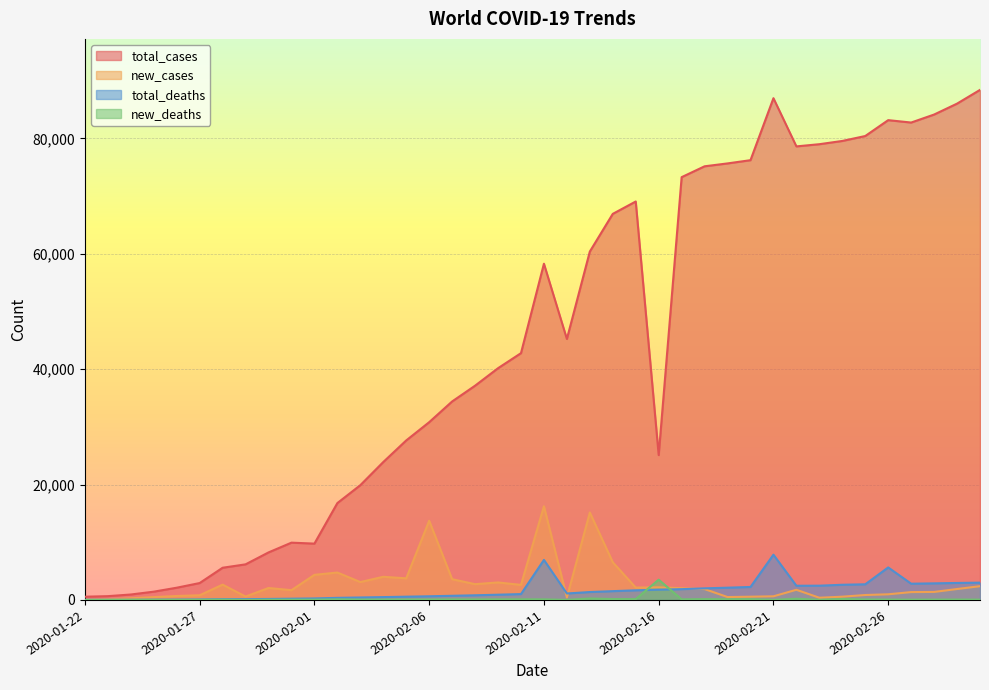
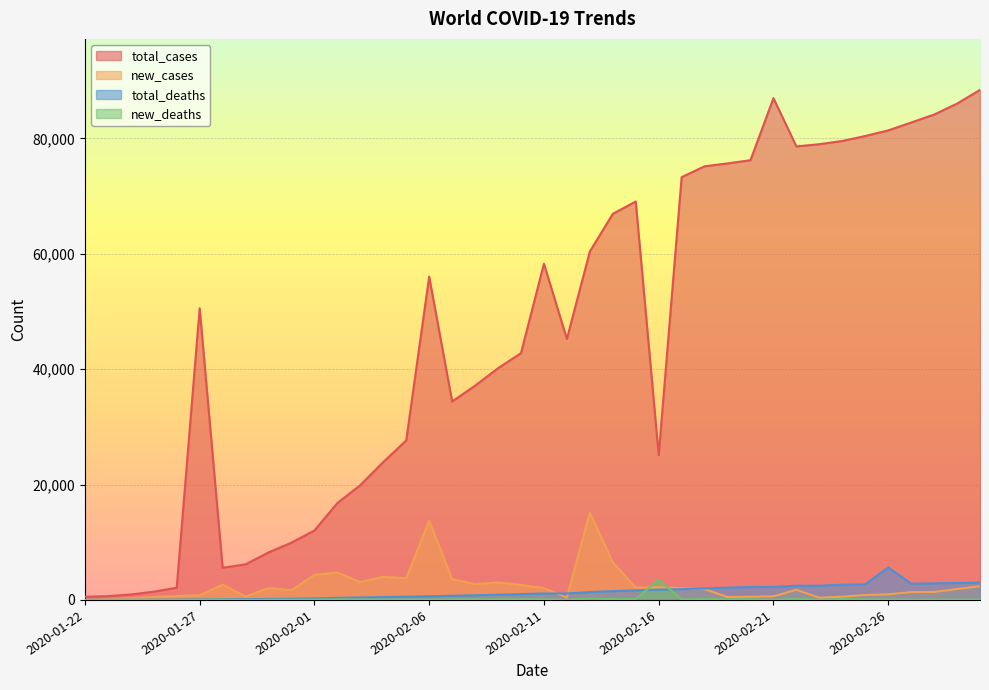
total_cases, 2020-01-27: 3,000 -> 51,000
total_cases, 2020-02-01: 10,000 -> 12,000
total_cases, 2020-02-06: 31,000 -> 56,000
new_cases, 2020-02-11: 16,000 -> 2,000
total_deaths, 2020-02-11: 7,000 -> 1,000
total_deaths, 2020-02-21: 8,000 -> 2,000
total_cases, 2020-02-26: 83,000 -> 81,000
